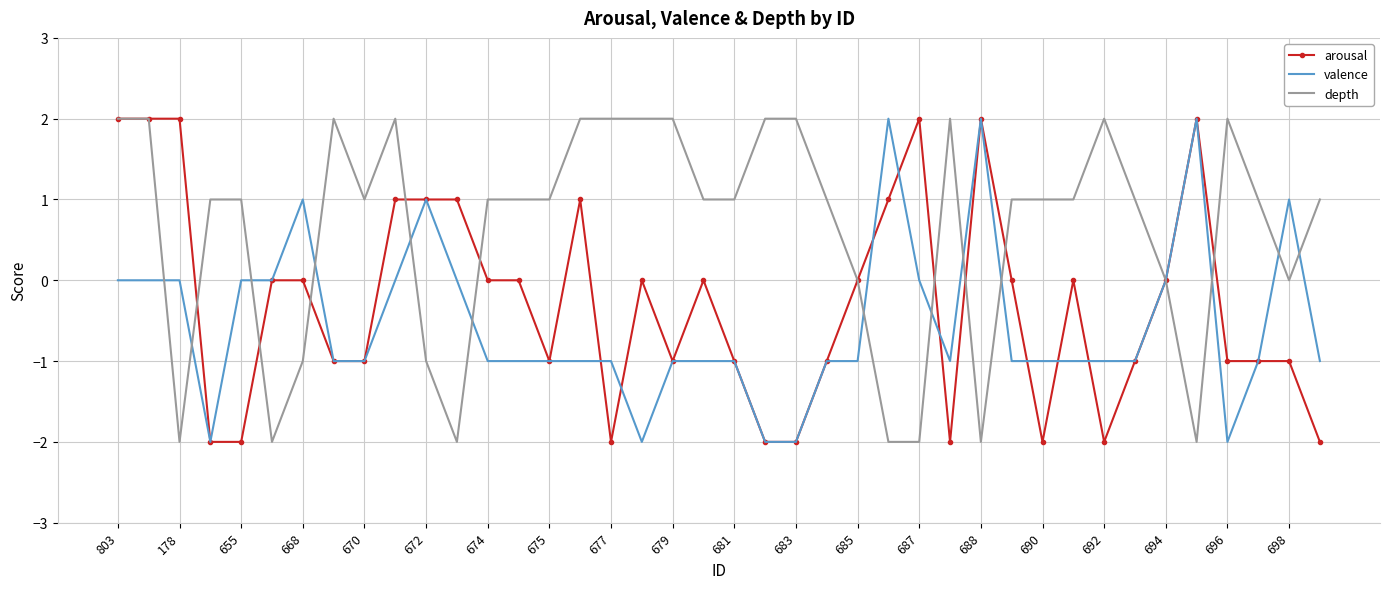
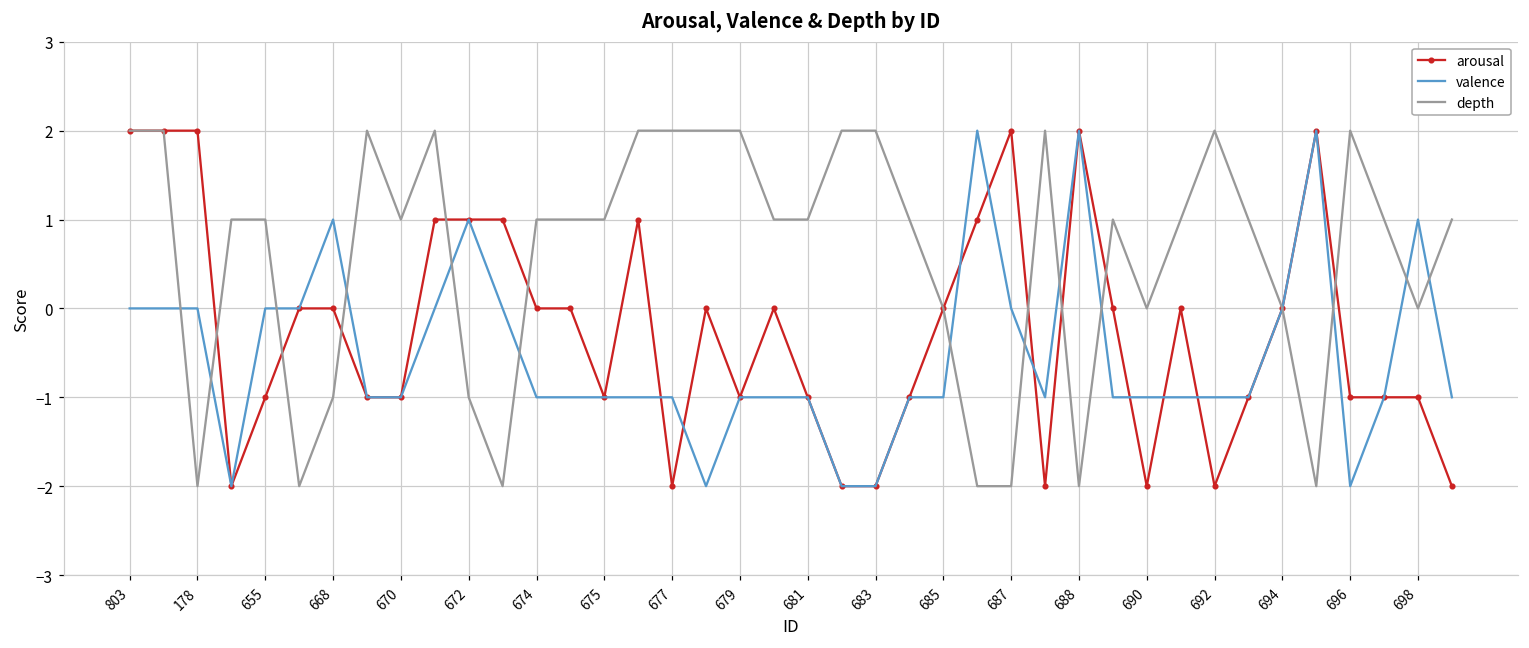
arousal, 655: -2 -> -1
depth, 690: 1 -> 0
